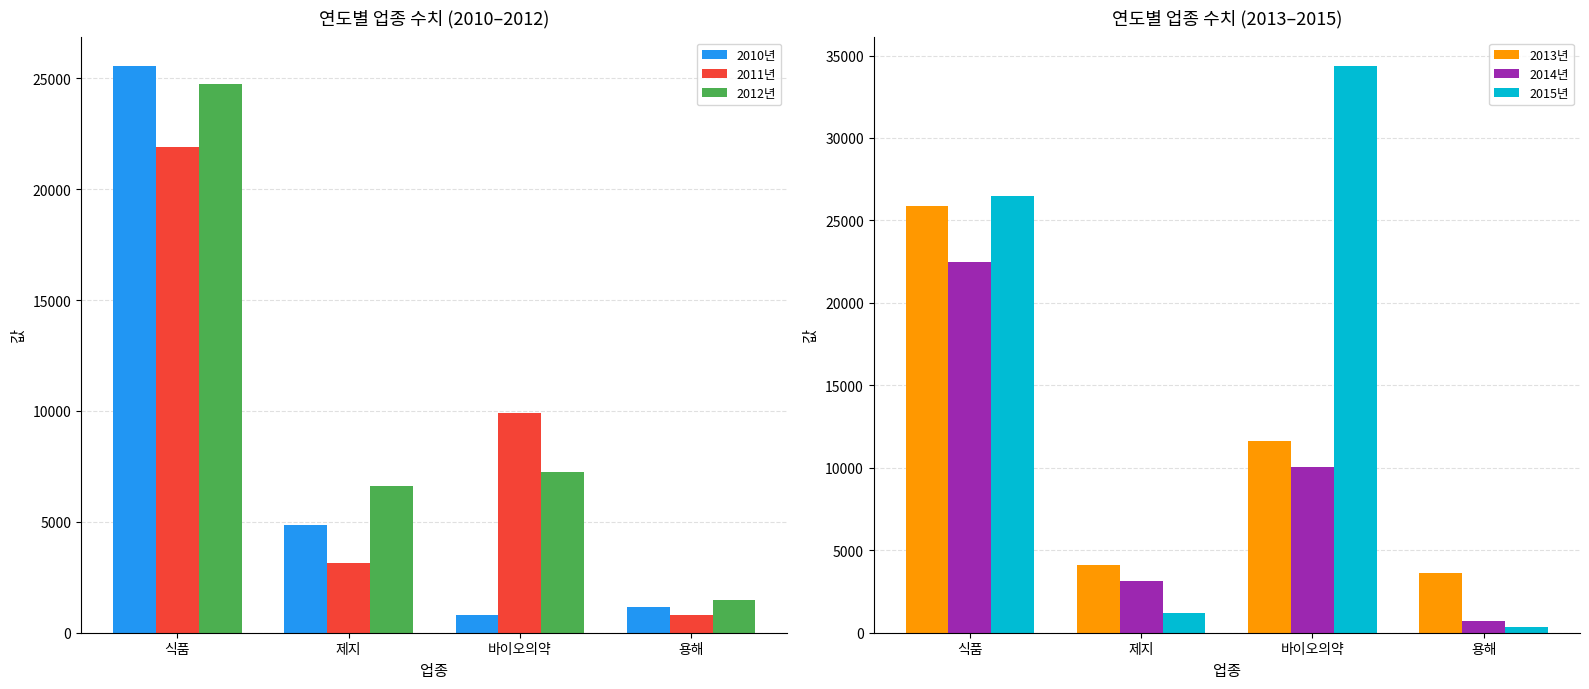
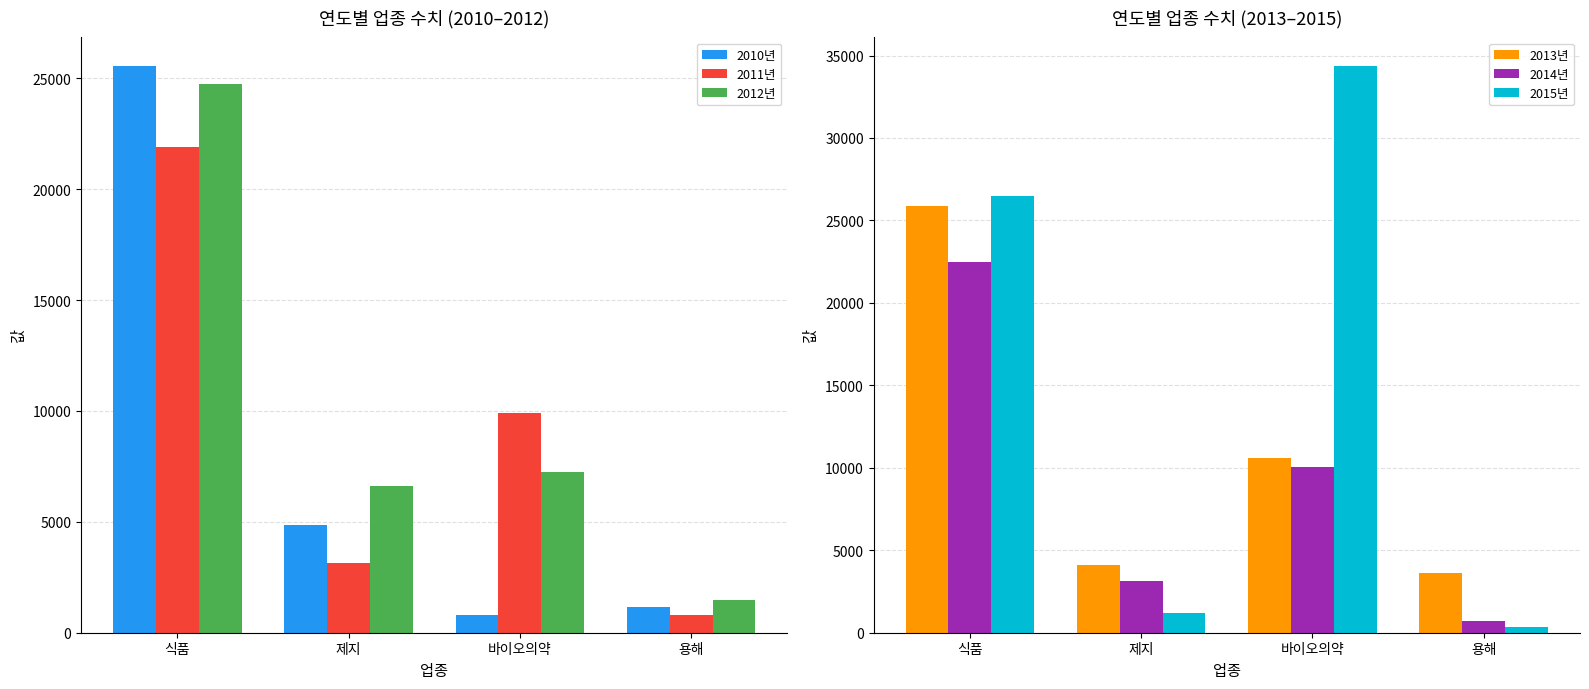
연도별 업종 수치 (2013–2015), 2013년, 바이오의약: 11600 -> 10600
